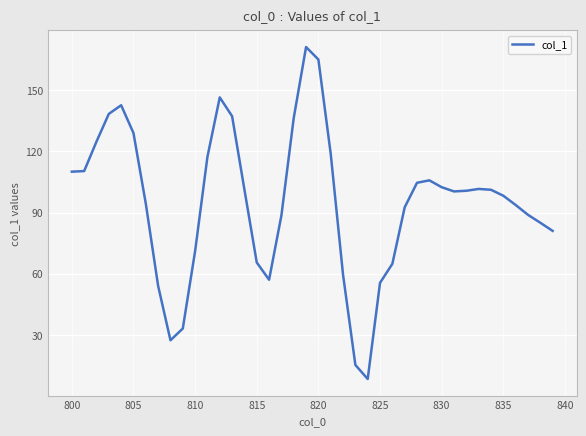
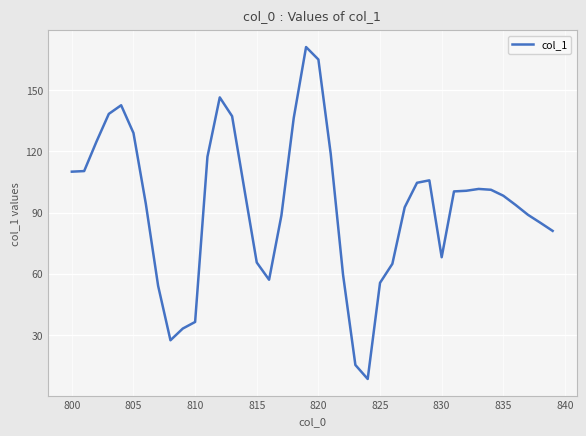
810: 71 -> 36
830: 102 -> 68
